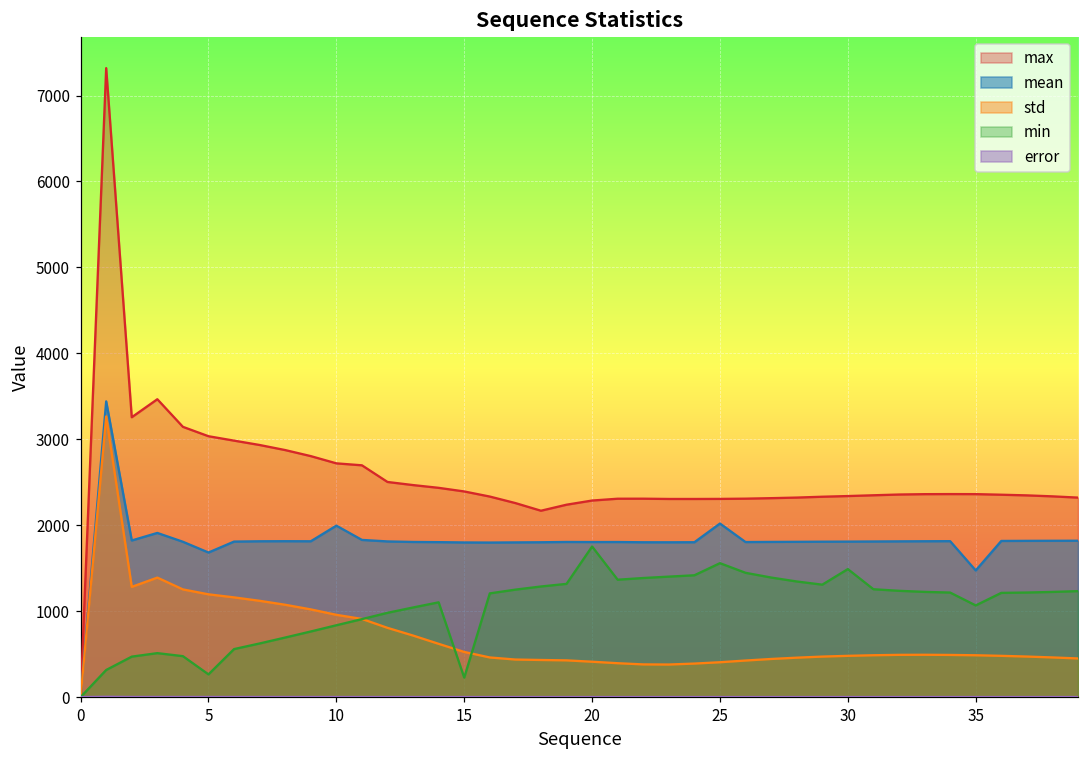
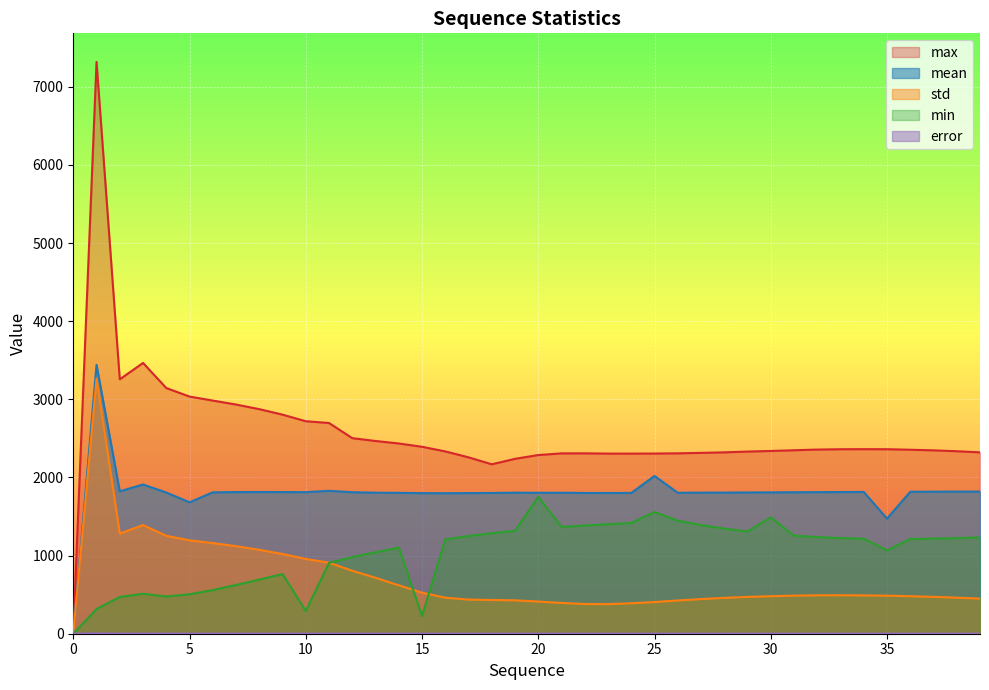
min, 5: 300 -> 500
mean, 10: 2000 -> 1800
min, 10: 800 -> 300
